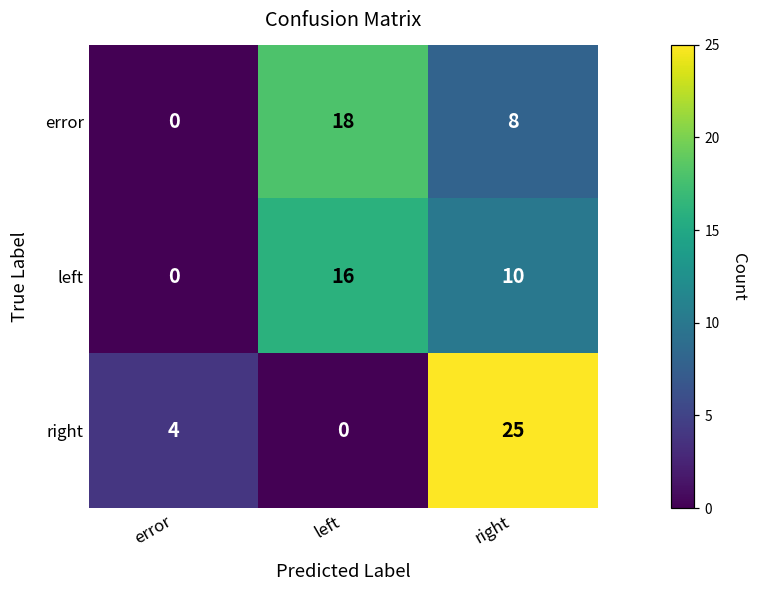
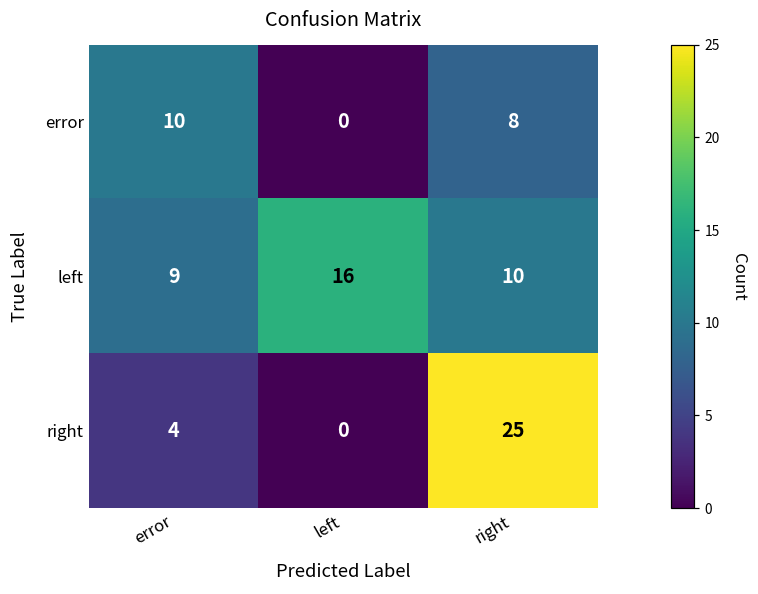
error, error: 0 -> 10
error, left: 18 -> 0
left, error: 0 -> 9
